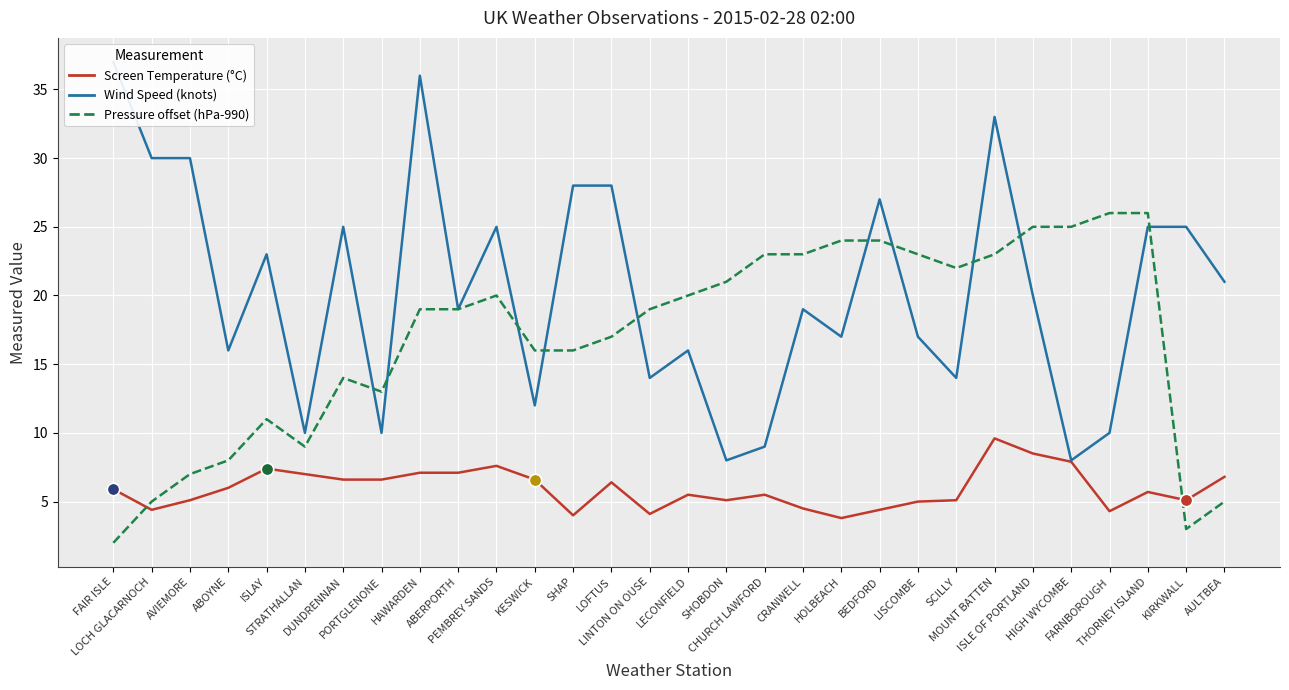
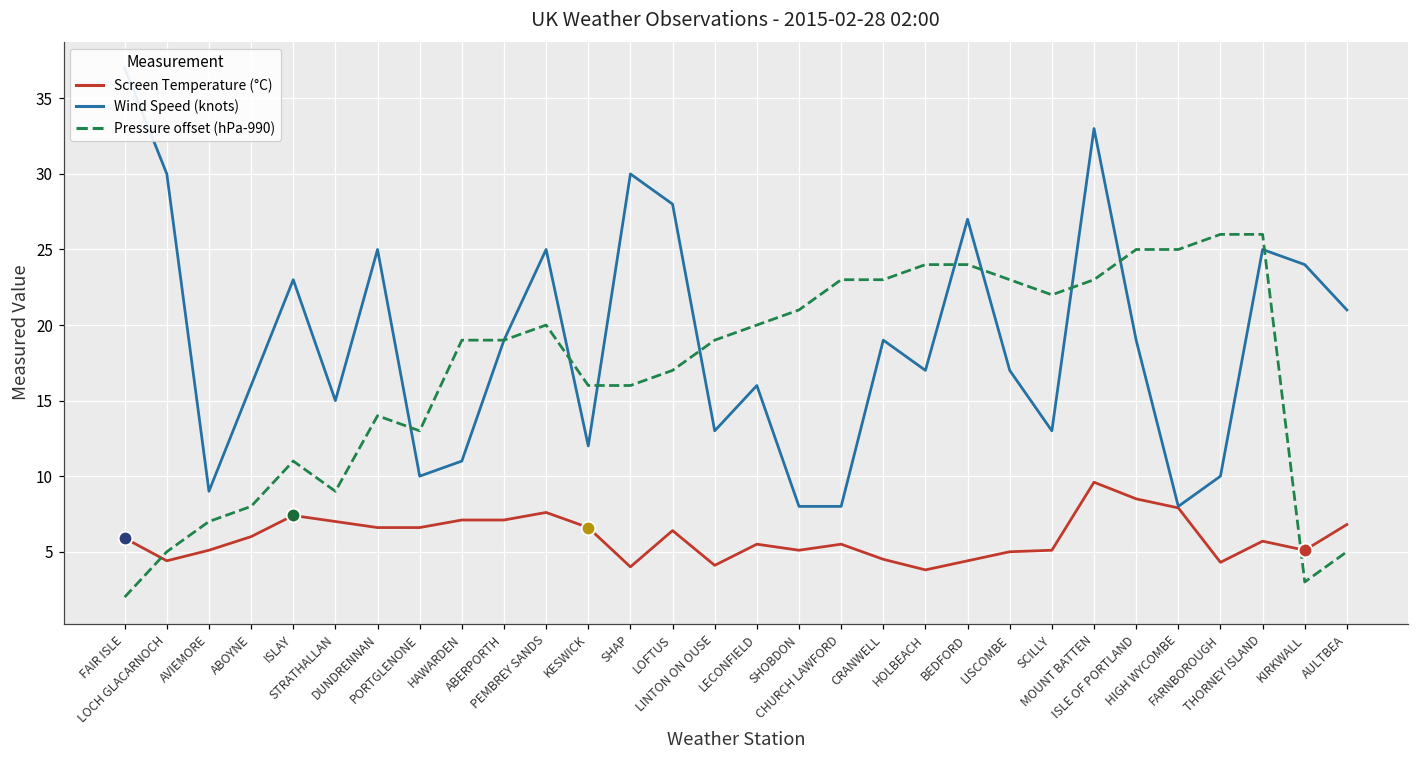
Wind Speed (knots), AVIEMORE: 30 -> 9
Wind Speed (knots), STRATHALLAN: 10 -> 15
Wind Speed (knots), HAWARDEN: 36 -> 11
Wind Speed (knots), SHAP: 28 -> 30
Wind Speed (knots), LINTON ON OUSE: 14 -> 13
Wind Speed (knots), CHURCH LAWFORD: 9 -> 8
Wind Speed (knots), SCILLY: 14 -> 13
Wind Speed (knots), ISLE OF PORTLAND: 20 -> 19
Wind Speed (knots), KIRKWALL: 25 -> 24
